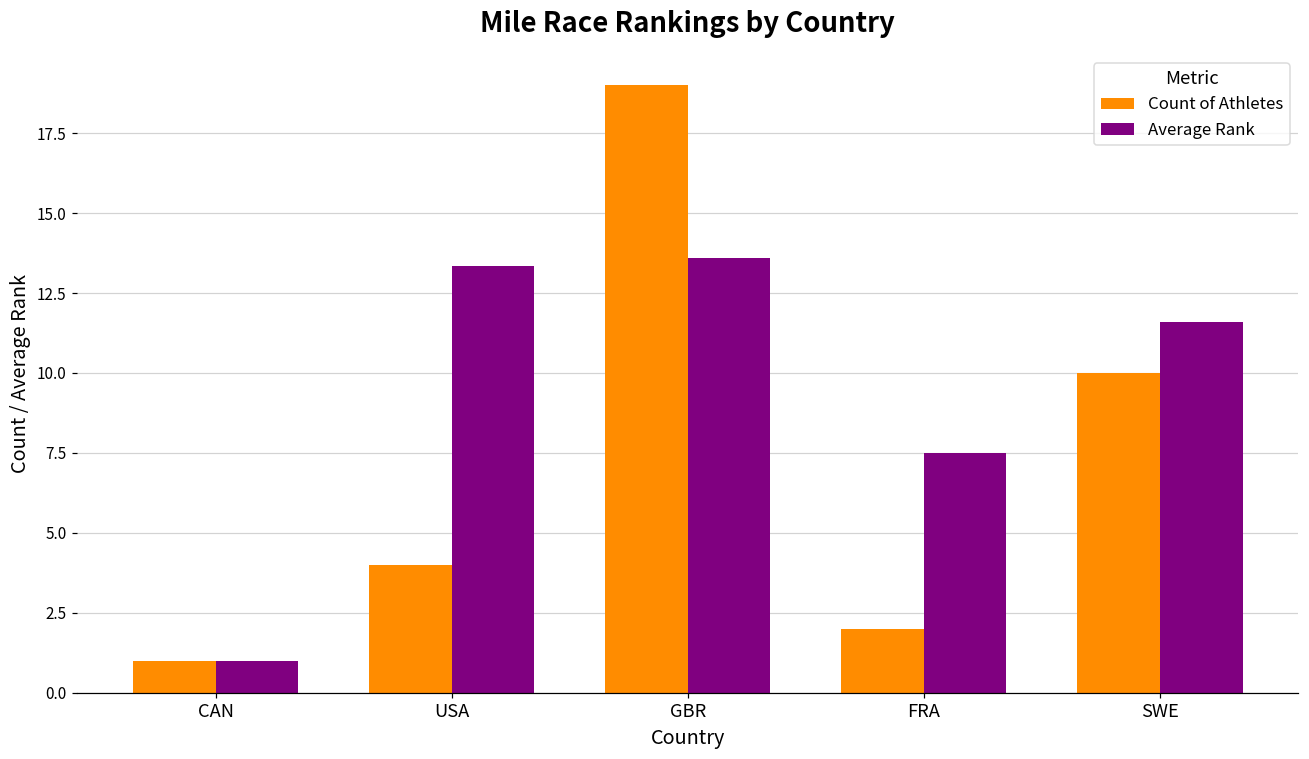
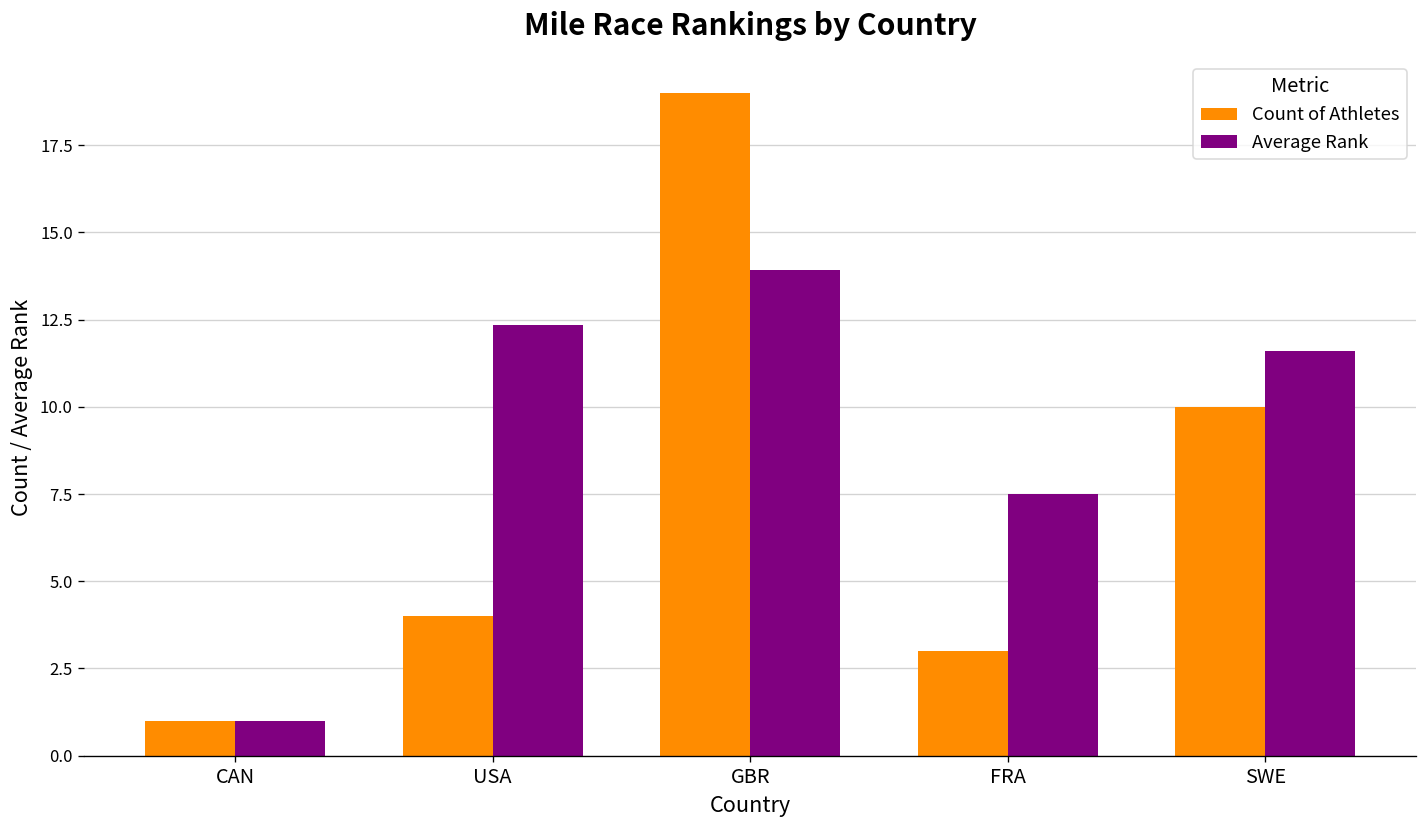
Average Rank, USA: 13.3 -> 12.3
Average Rank, GBR: 13.6 -> 13.9
Count of Athletes, FRA: 2 -> 3
